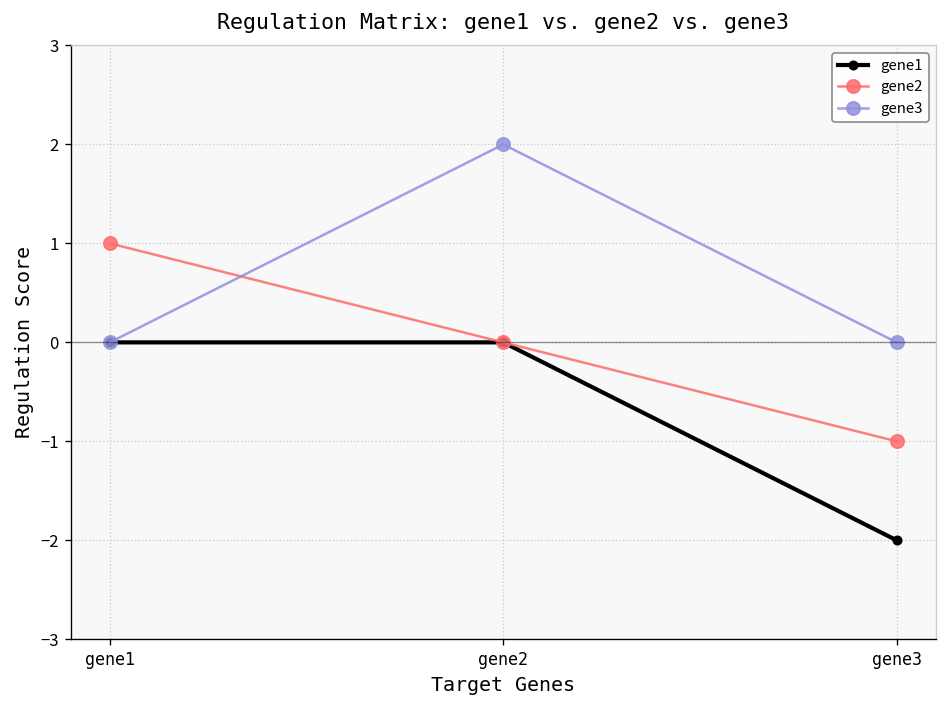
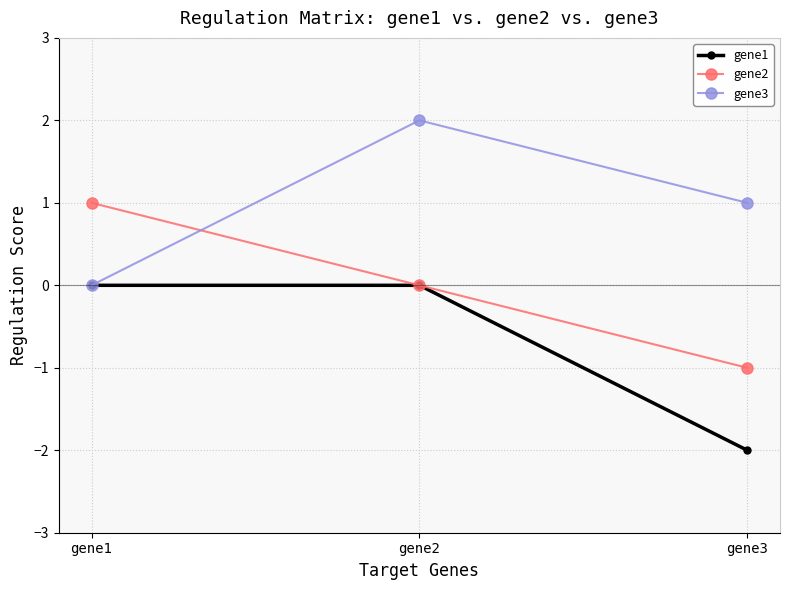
gene3, gene3: 0 -> 1
